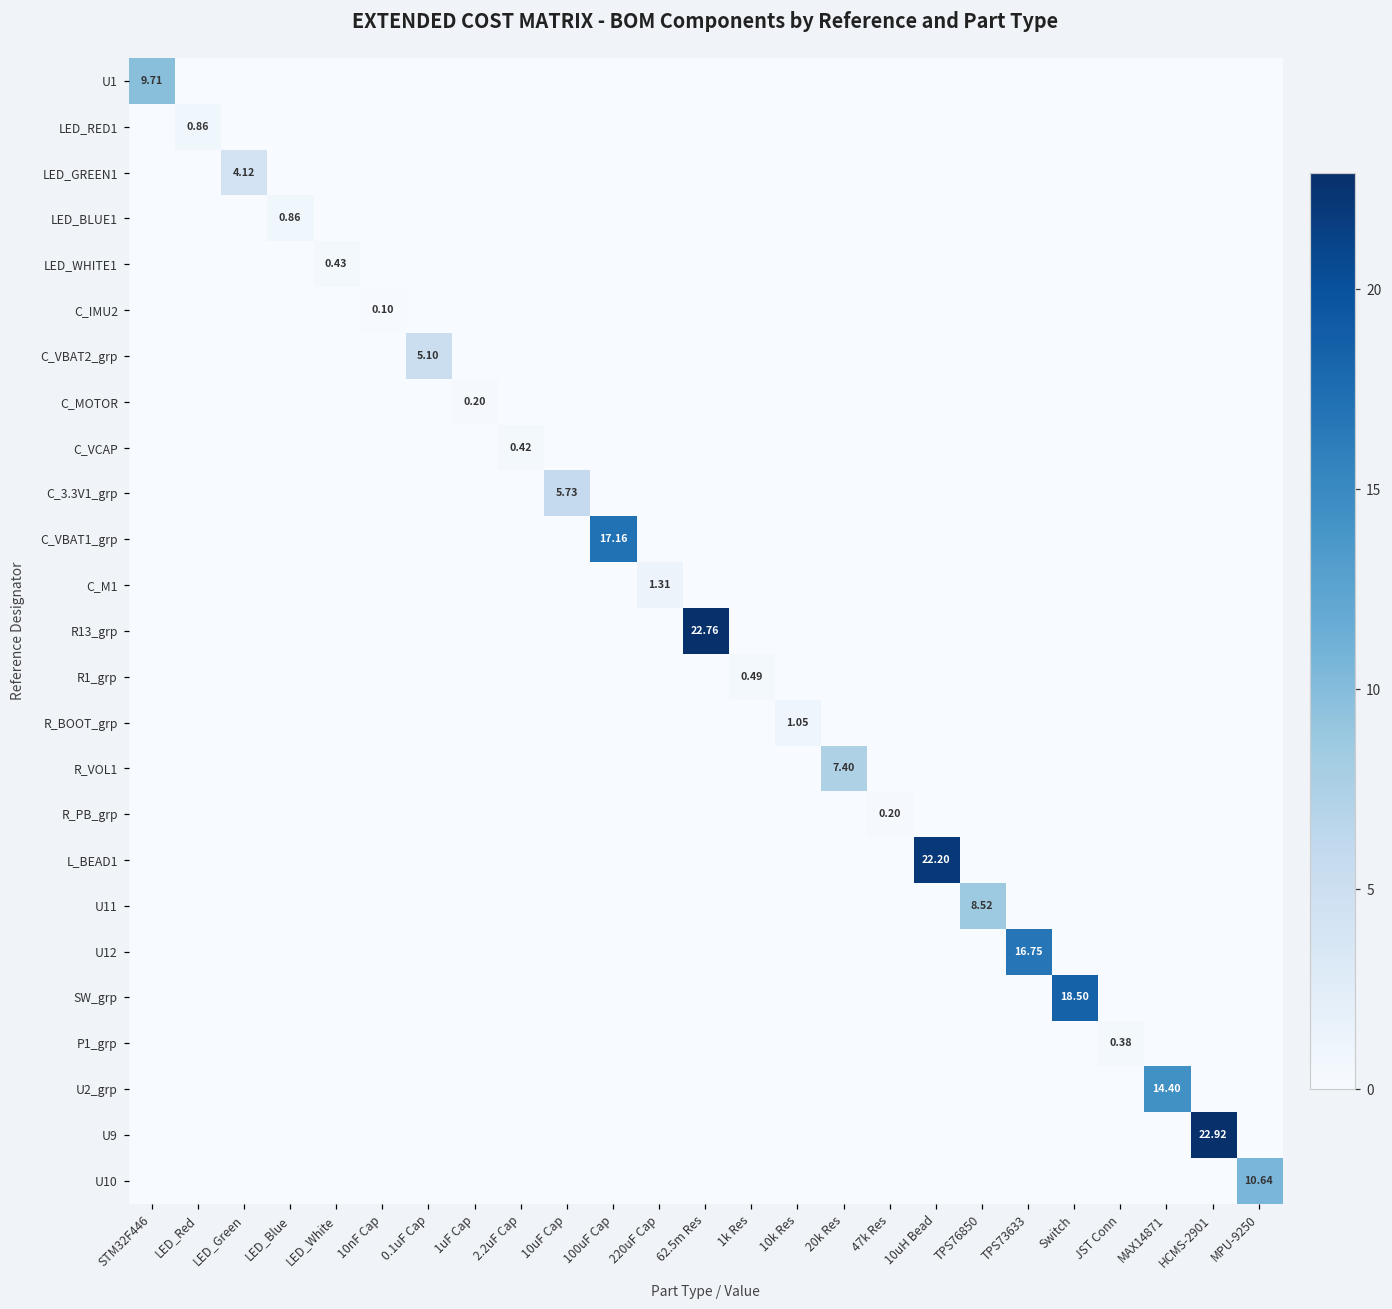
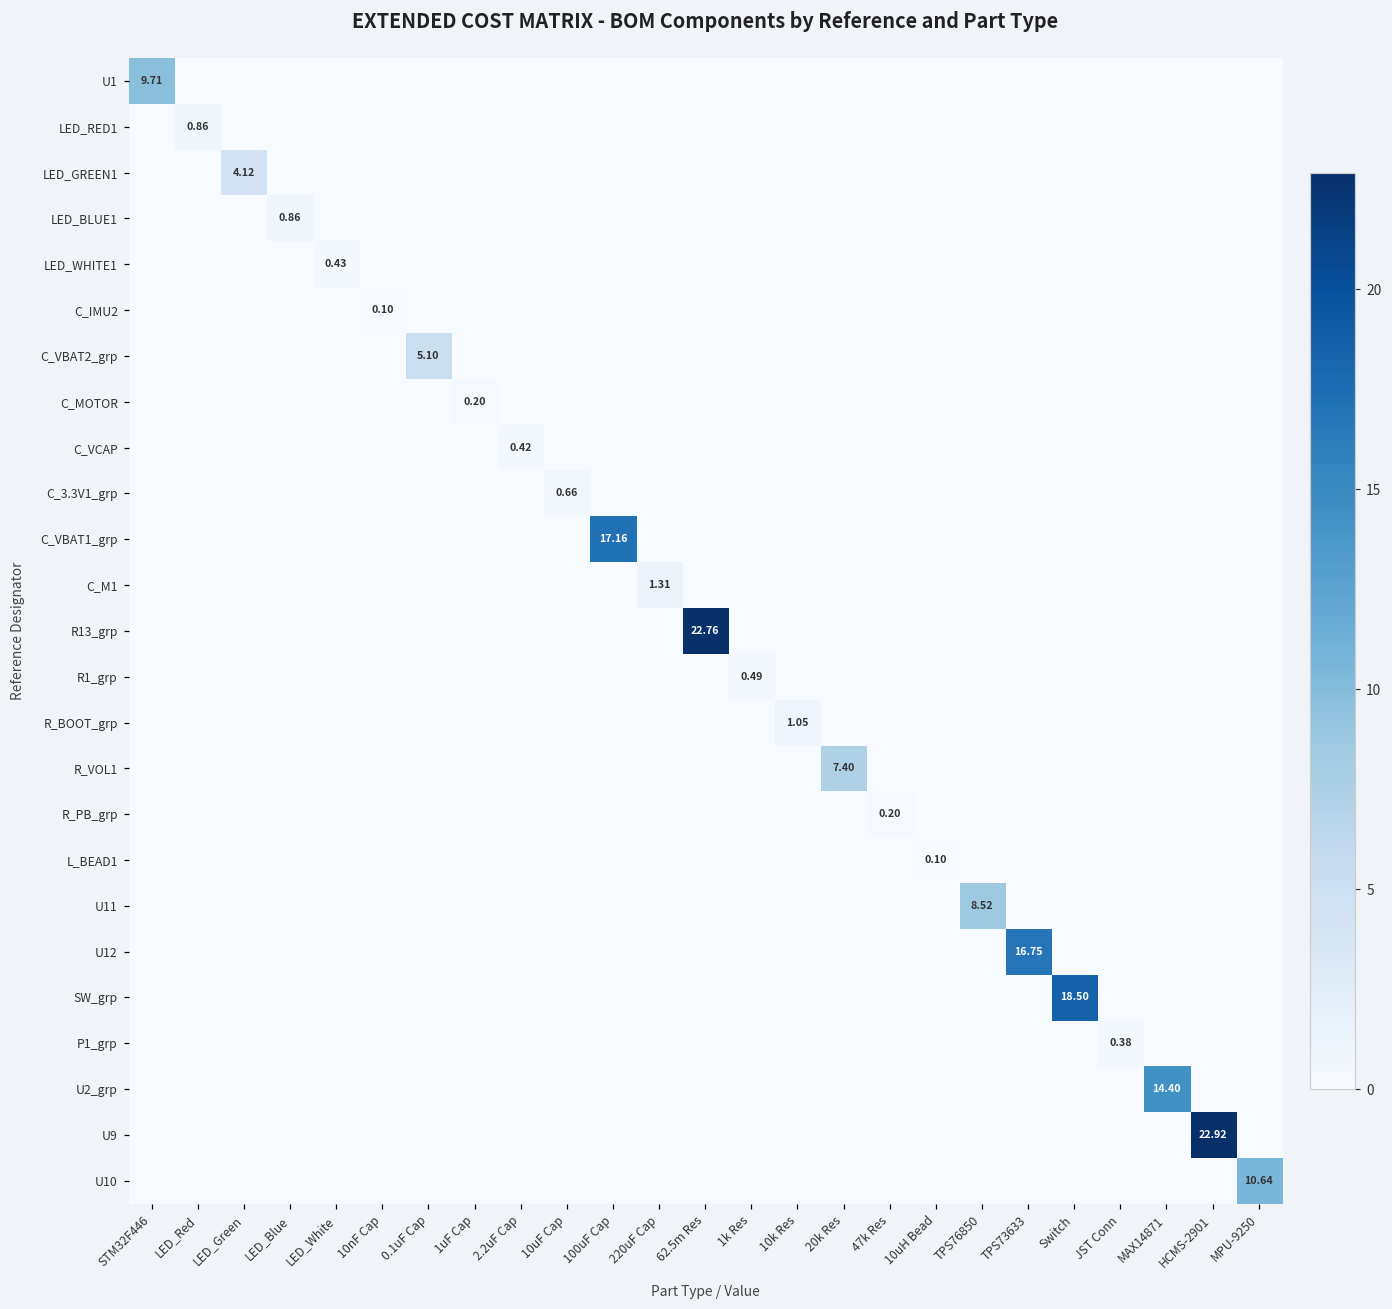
C_3.3V1_grp, 10uF Cap: 5.73 -> 0.66
L_BEAD1, 10uH Bead: 22.20 -> 0.10
